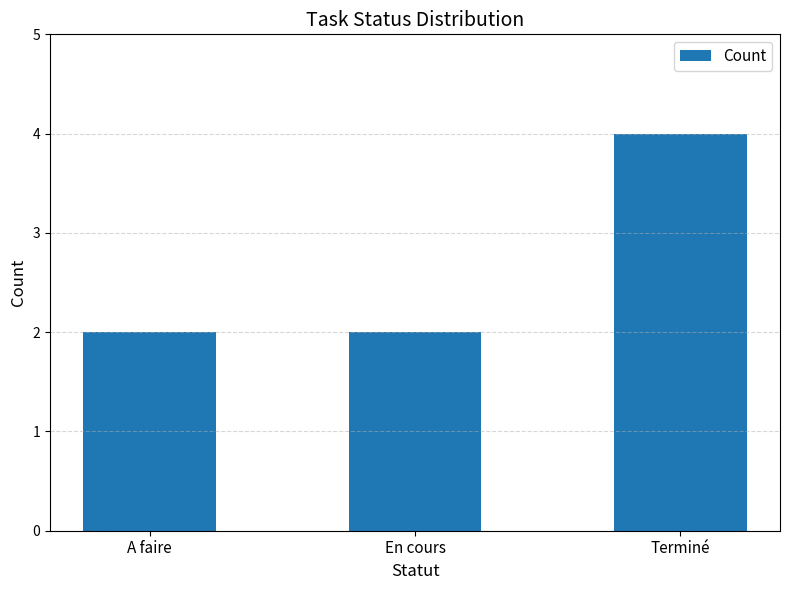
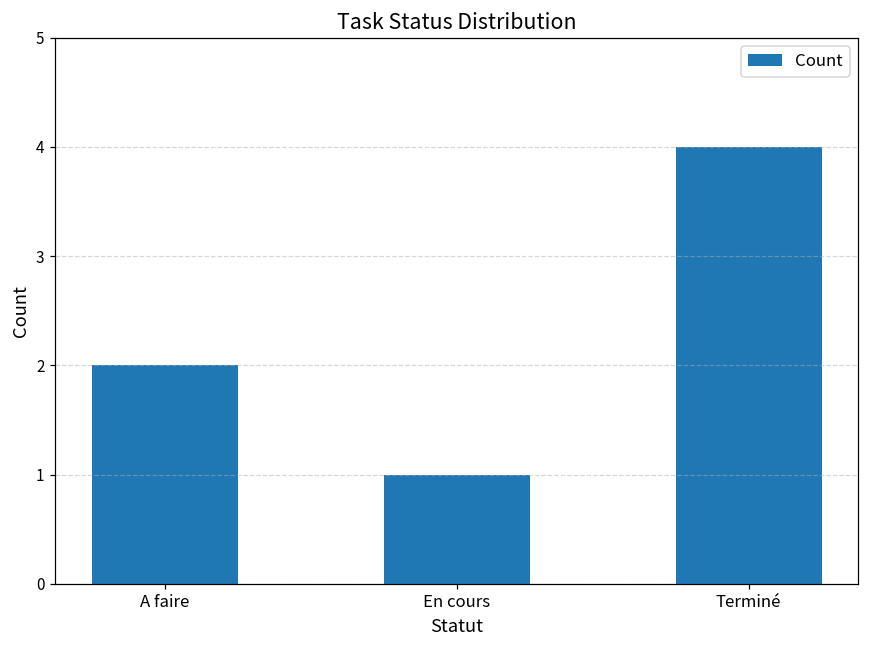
En cours: 2 -> 1
